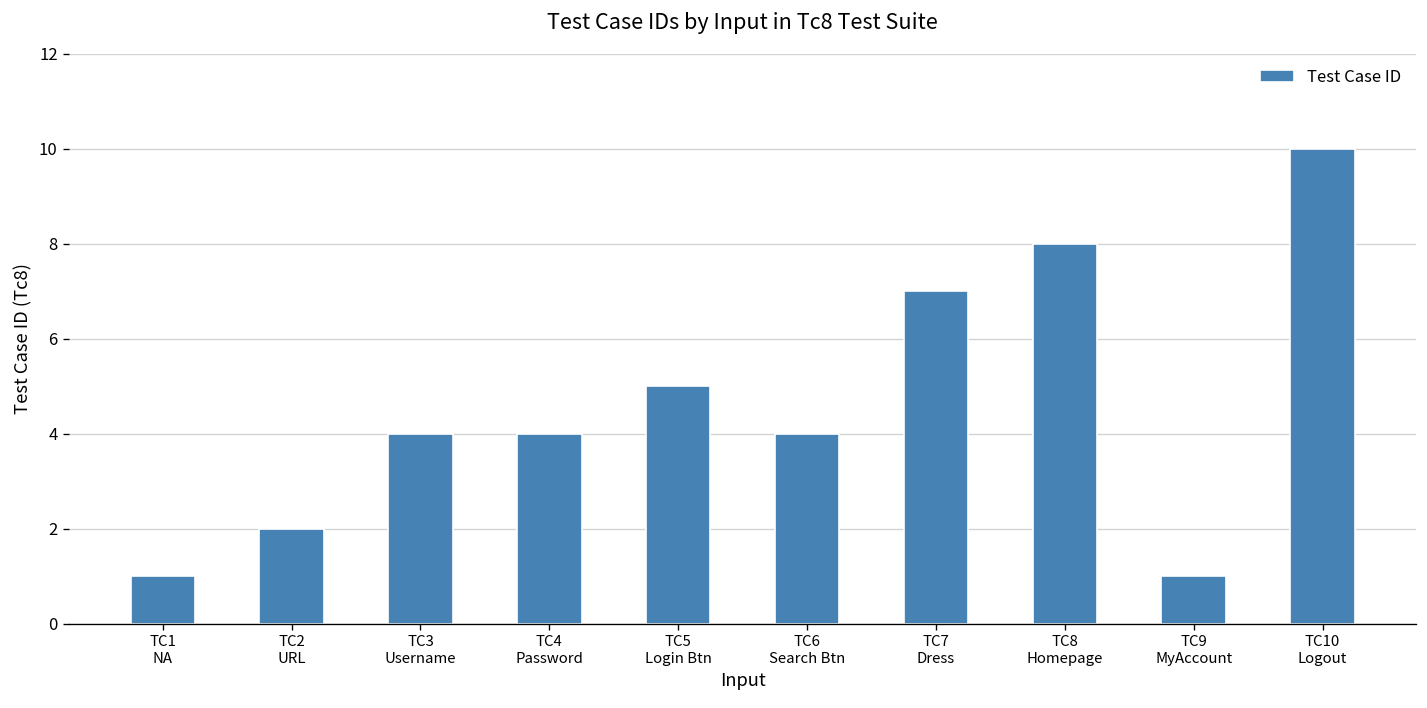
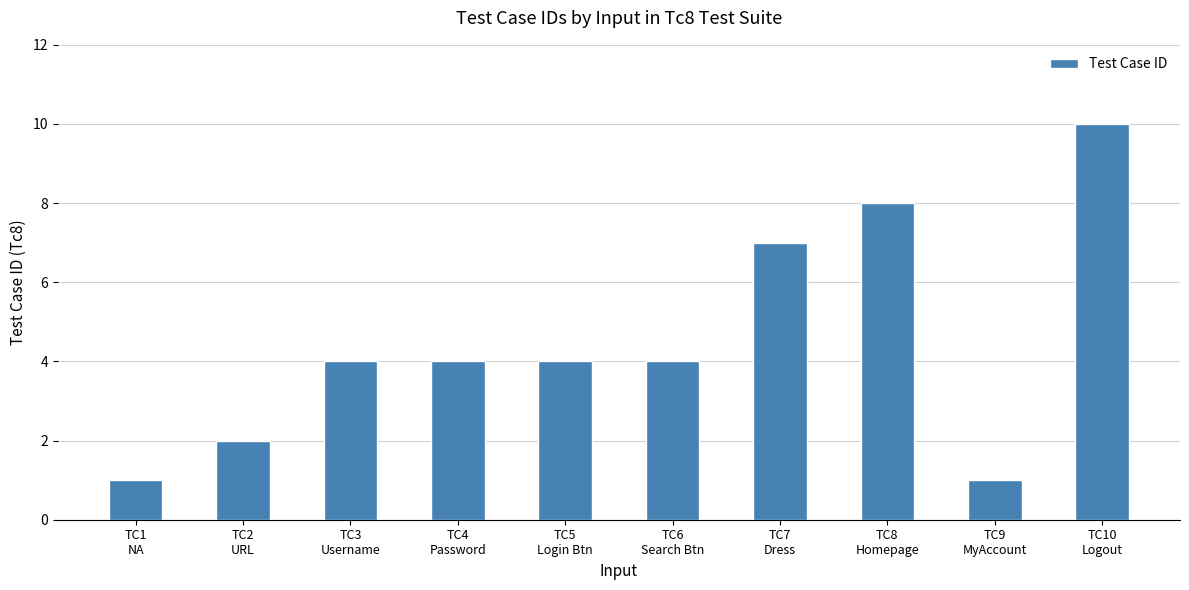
TC5 Login Btn: 5 -> 4
